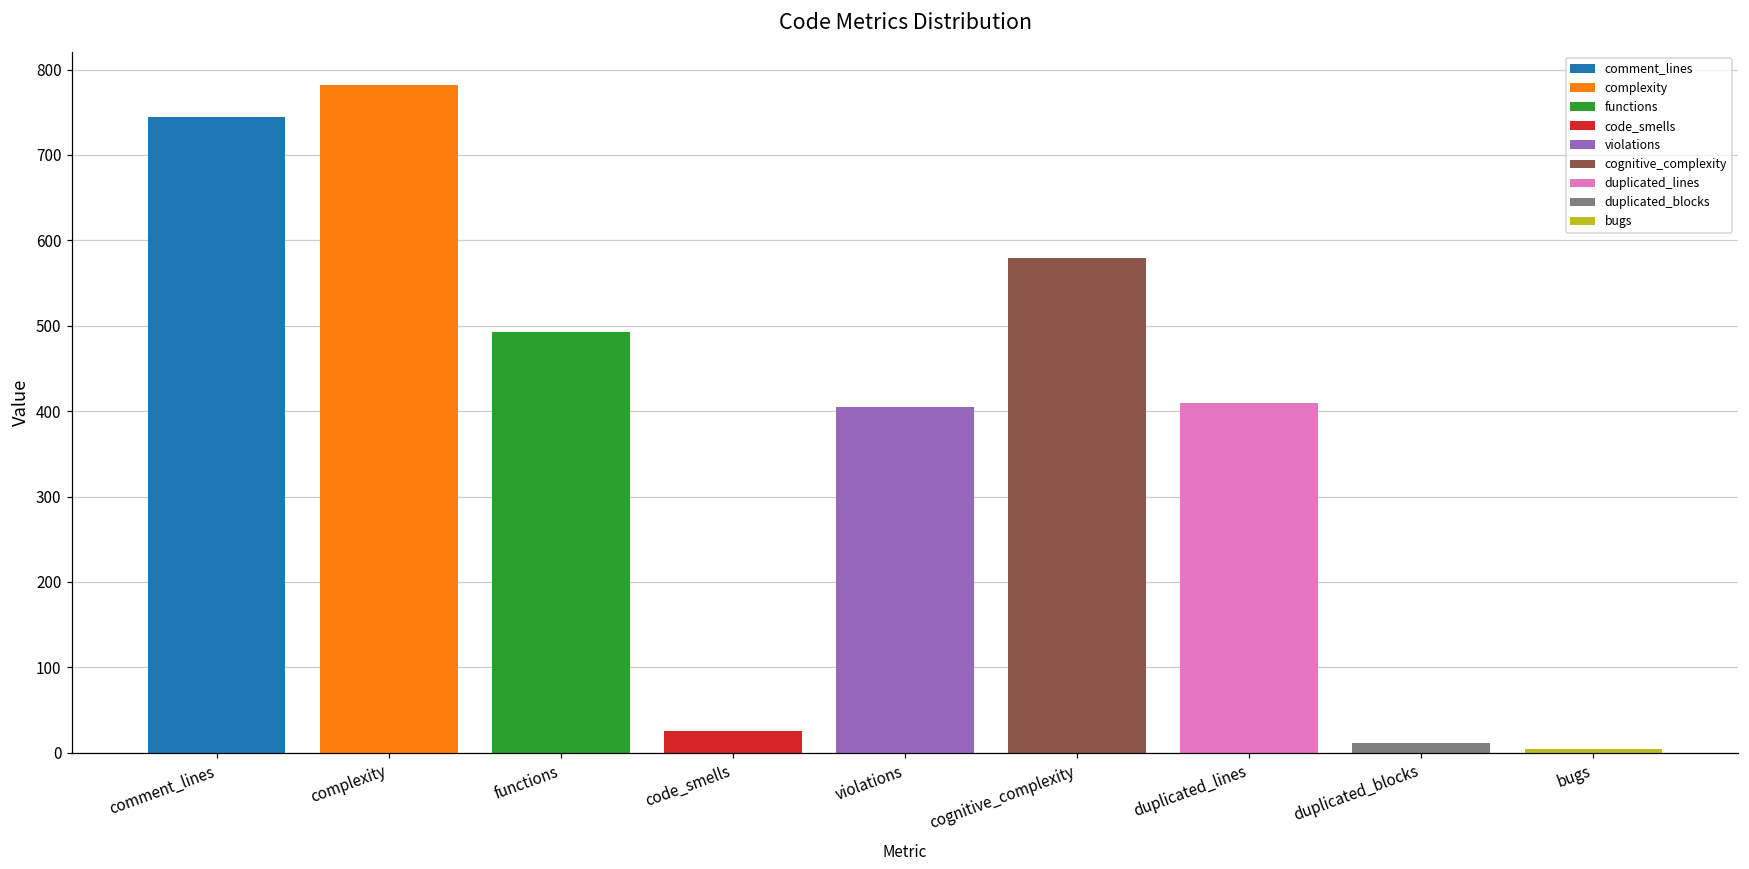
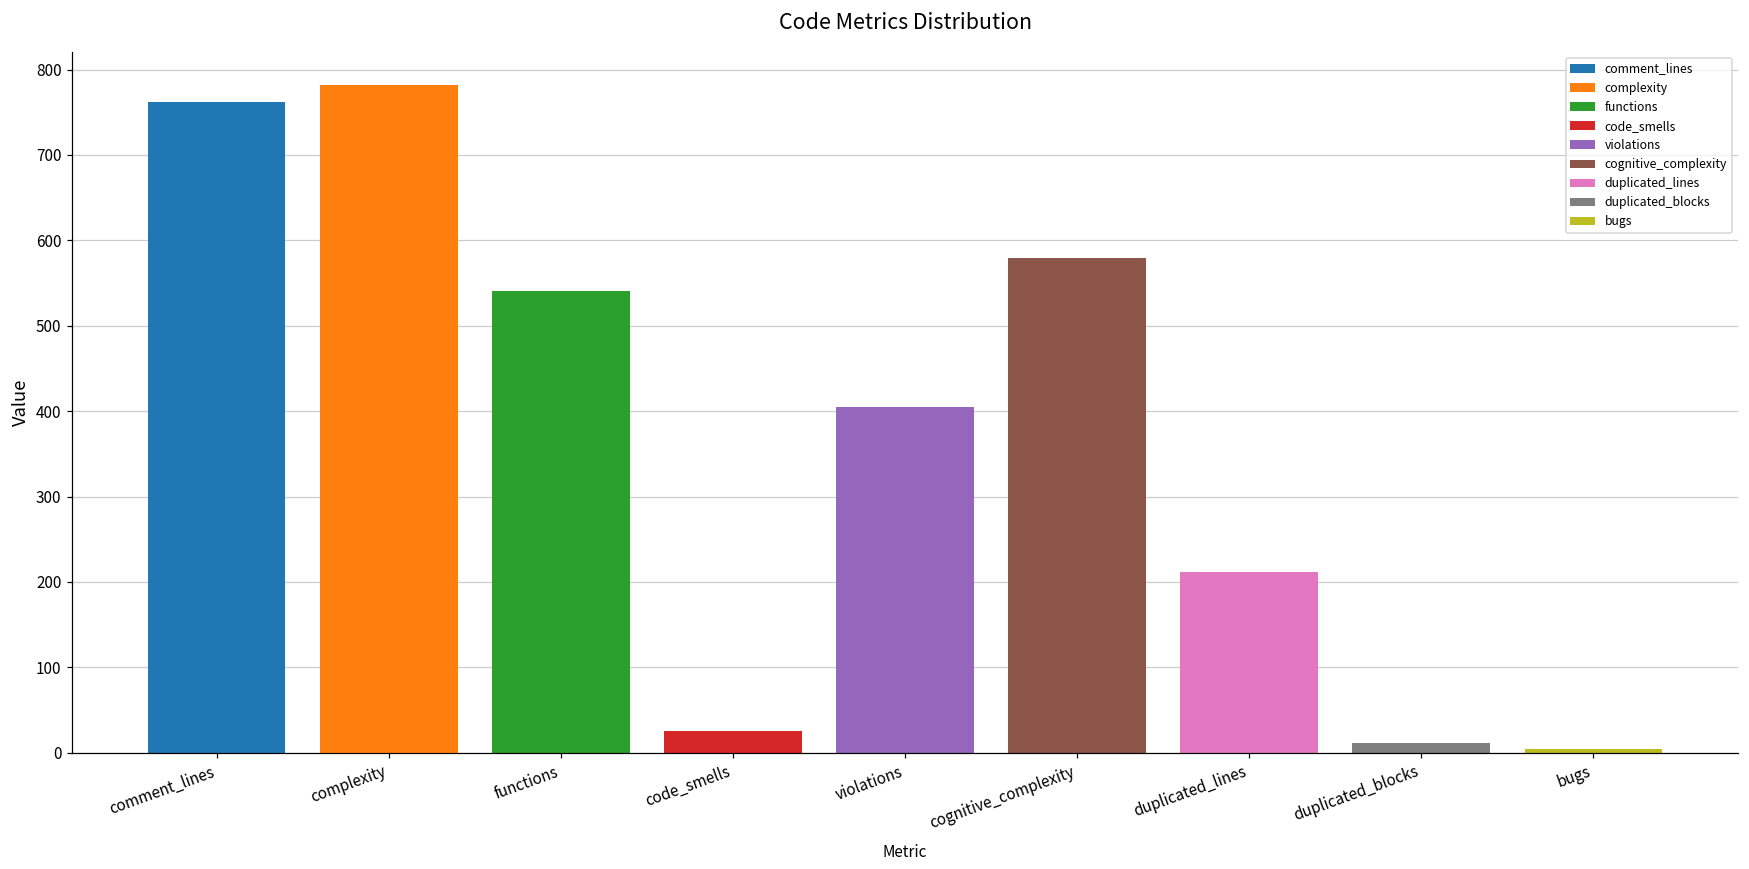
comment_lines: 740 -> 760
functions: 490 -> 540
duplicated_lines: 410 -> 210
